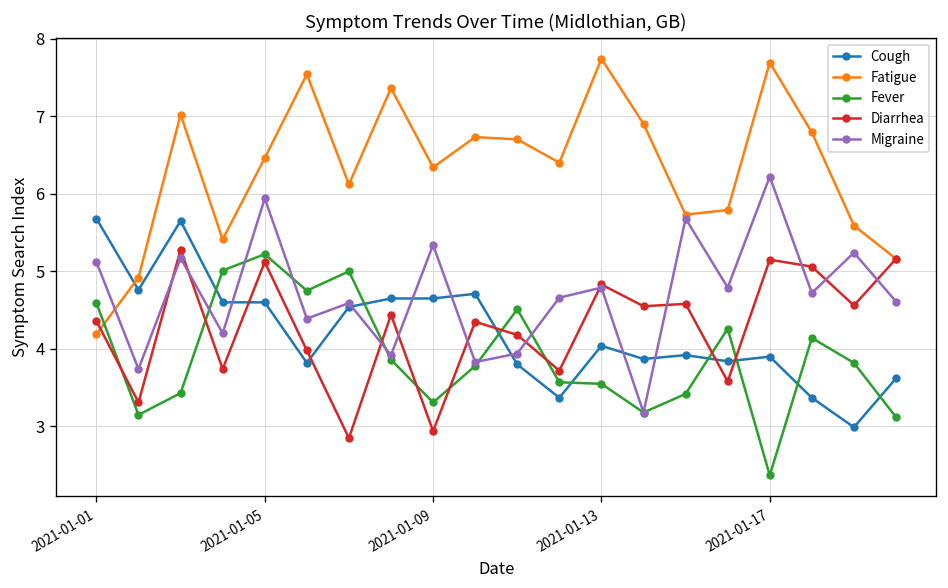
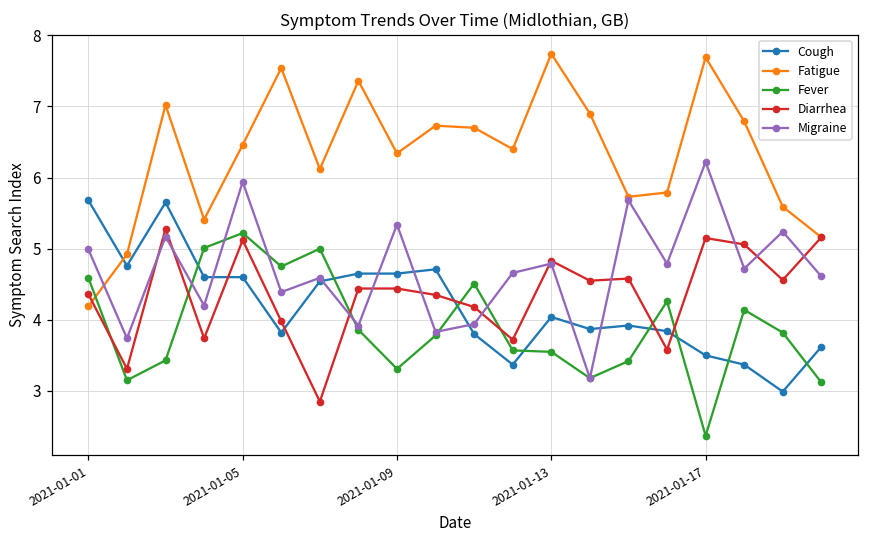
Migraine, 2021-01-01: 5.1 -> 5.0
Diarrhea, 2021-01-09: 2.9 -> 4.4
Cough, 2021-01-17: 3.9 -> 3.5
